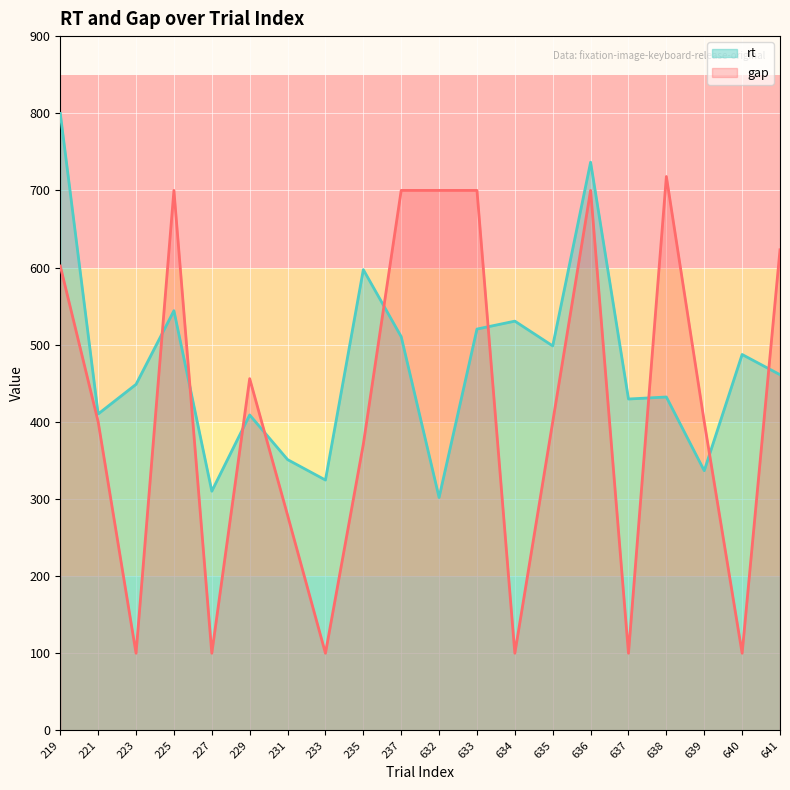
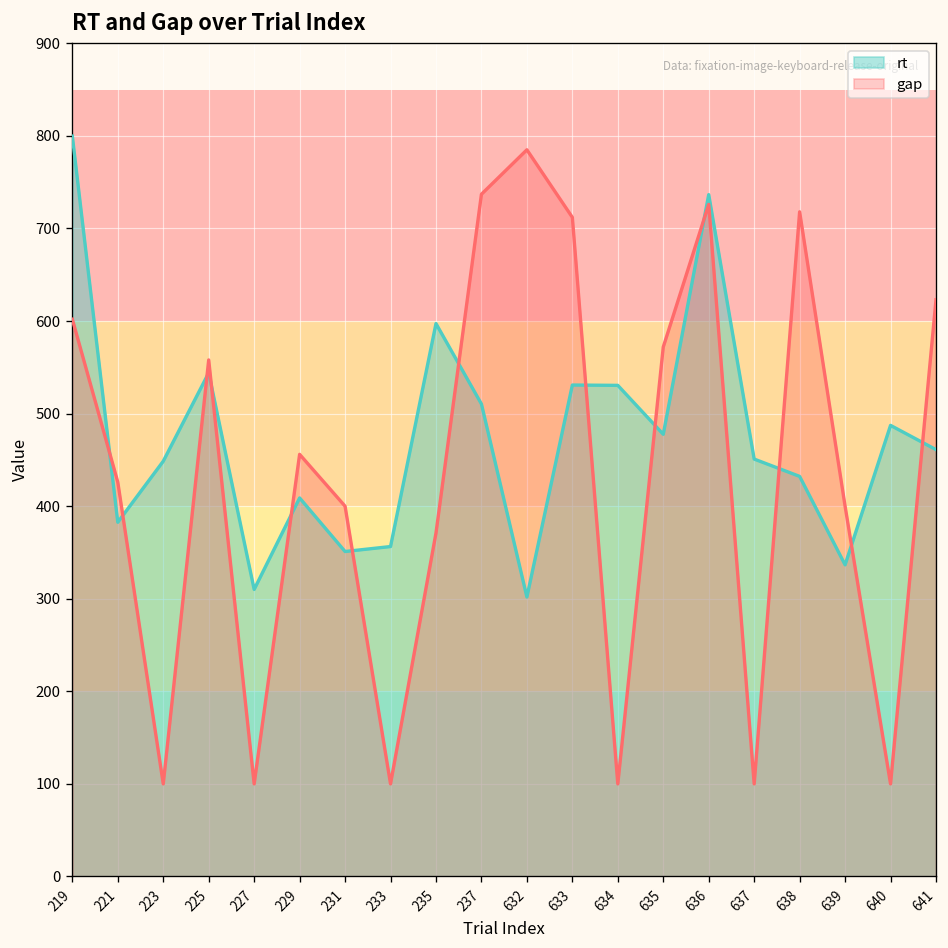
rt, 221: 410 -> 380
gap, 221: 400 -> 430
gap, 225: 700 -> 560
gap, 231: 280 -> 400
rt, 233: 320 -> 360
gap, 237: 700 -> 740
gap, 632: 700 -> 790
rt, 633: 520 -> 530
gap, 633: 700 -> 710
rt, 635: 500 -> 480
gap, 635: 400 -> 570
gap, 636: 700 -> 730
rt, 637: 430 -> 450
